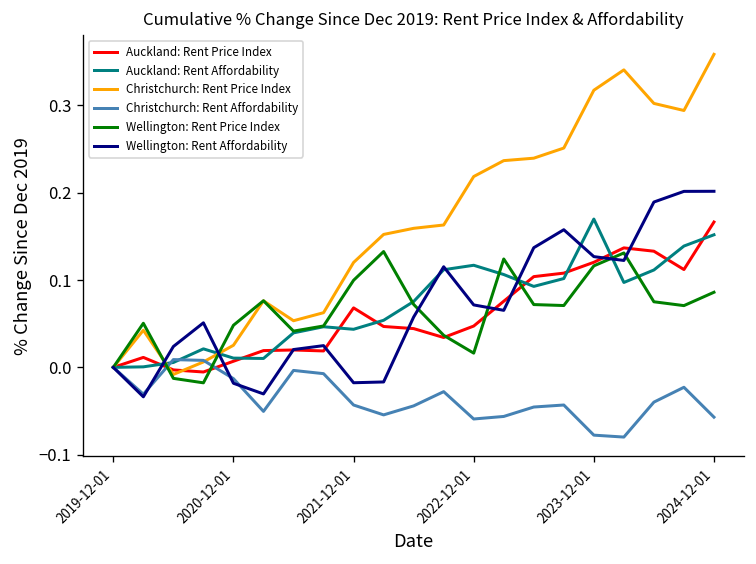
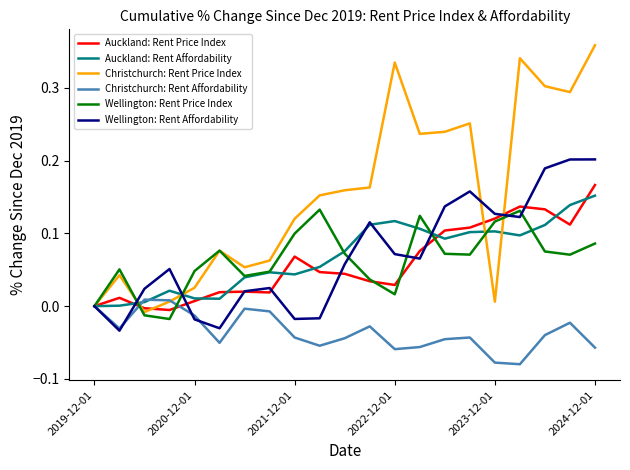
Auckland: Rent Price Index, 2022-12-01: 0.05 -> 0.03
Christchurch: Rent Price Index, 2022-12-01: 0.22 -> 0.33
Auckland: Rent Affordability, 2023-12-01: 0.17 -> 0.10
Christchurch: Rent Price Index, 2023-12-01: 0.32 -> 0.01
